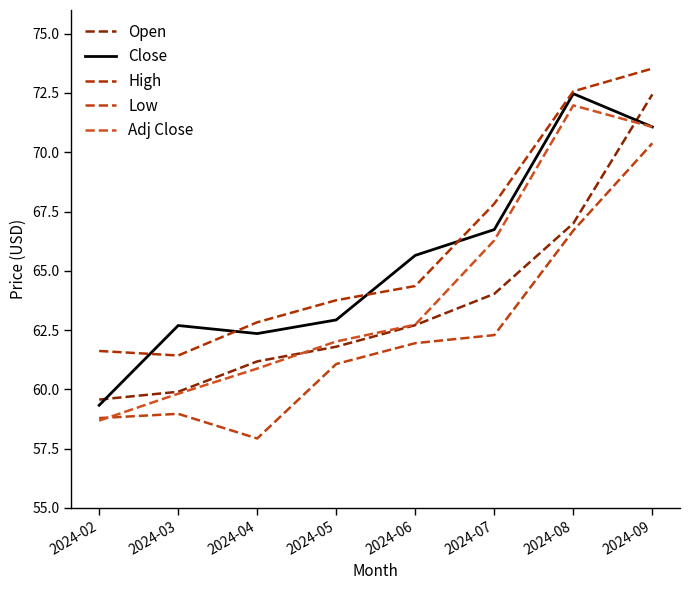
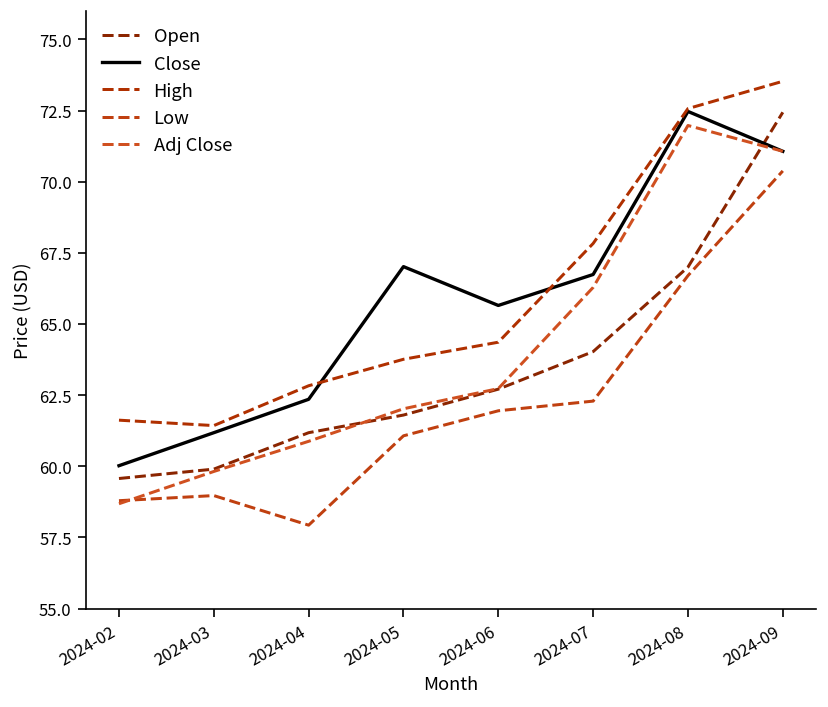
Close, 2024-02: 59.3 -> 60.0
Close, 2024-03: 62.7 -> 61.2
Close, 2024-05: 62.9 -> 67.0
